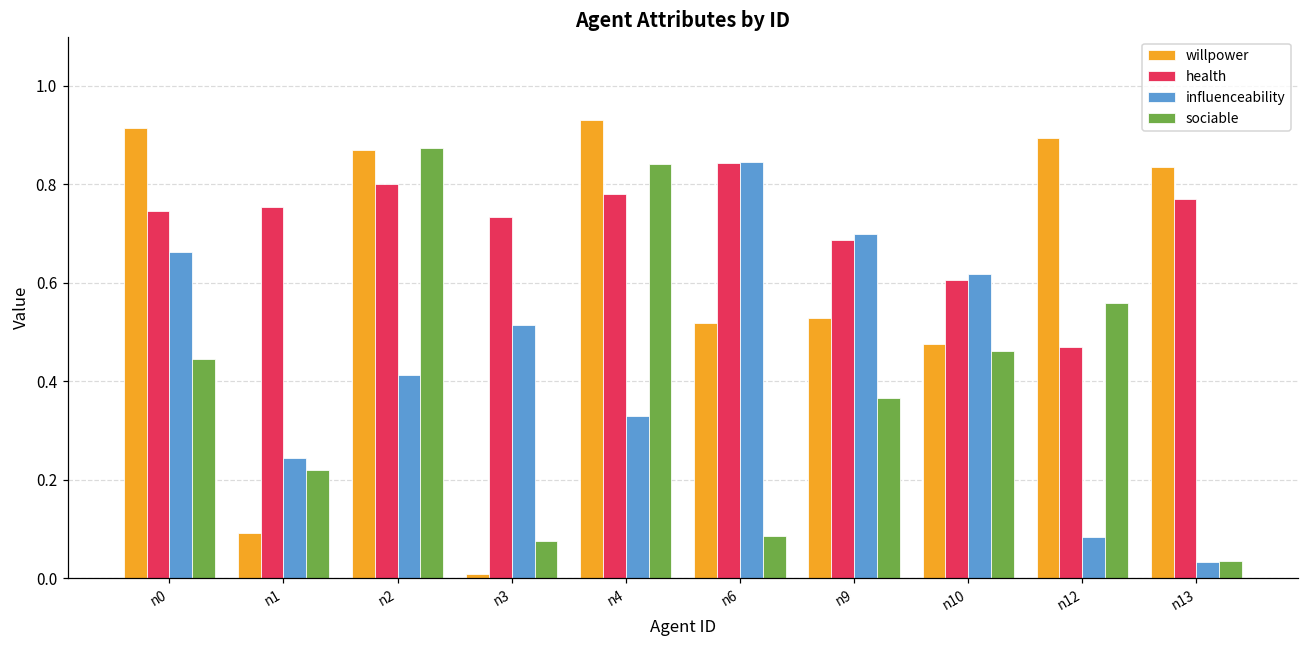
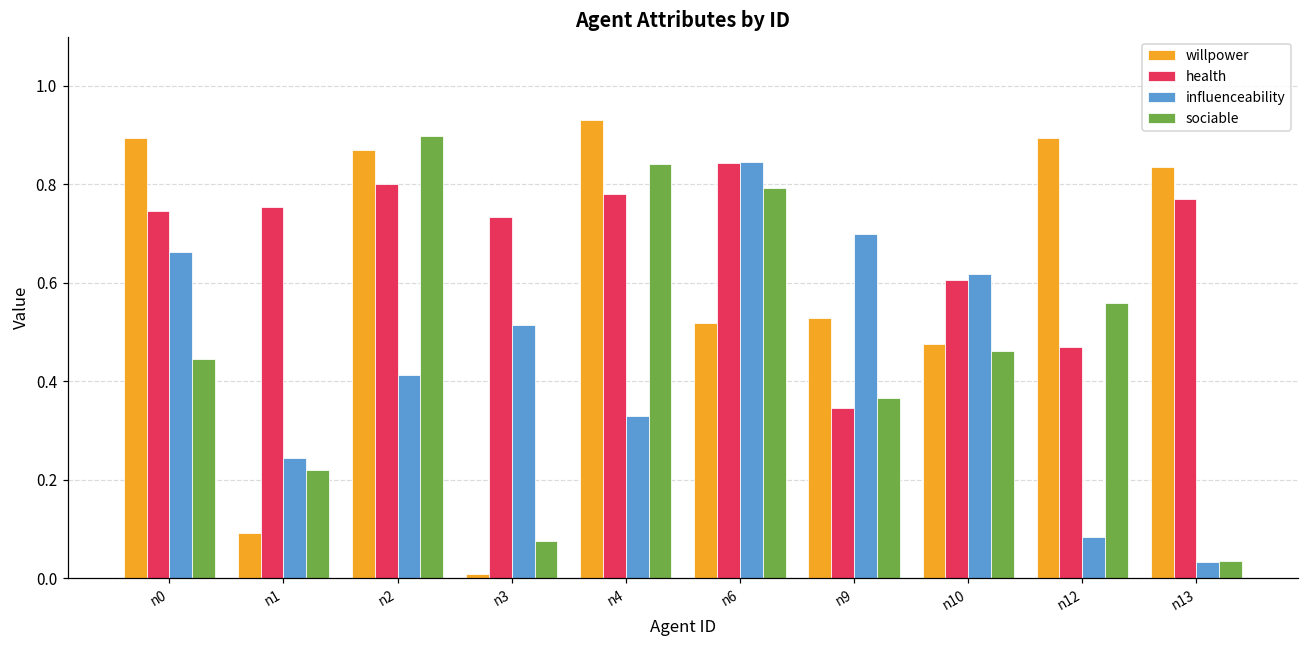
willpower, n0: 0.91 -> 0.89
sociable, n2: 0.87 -> 0.90
sociable, n6: 0.09 -> 0.79
health, n9: 0.69 -> 0.35
